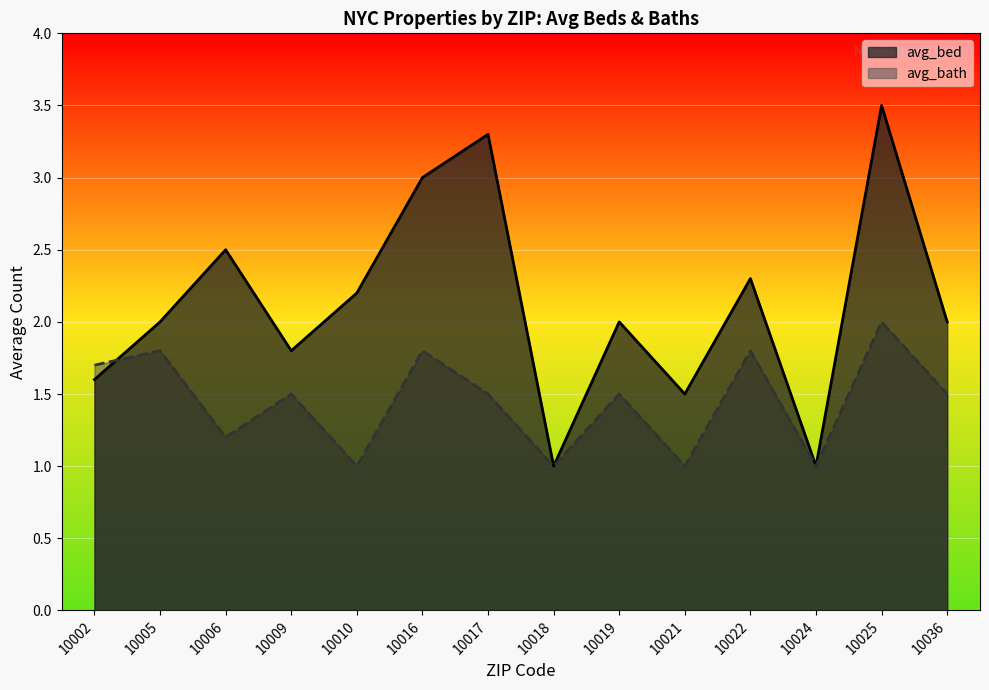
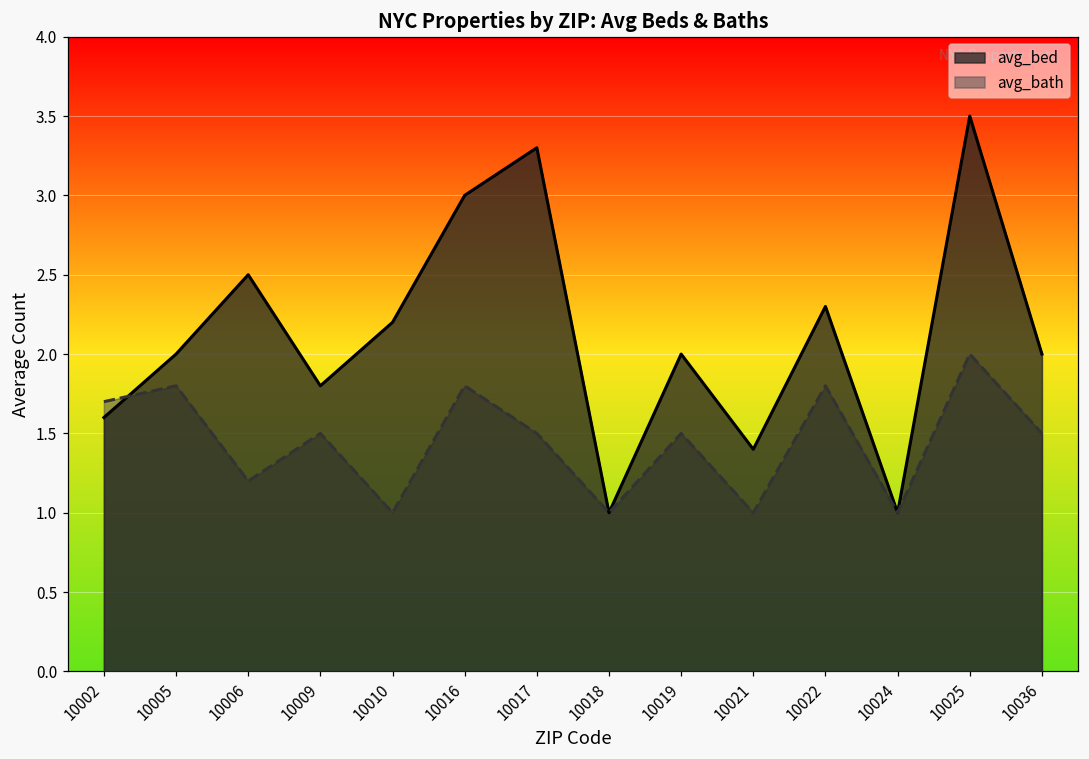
avg_bed, 10021: 1.5 -> 1.4
